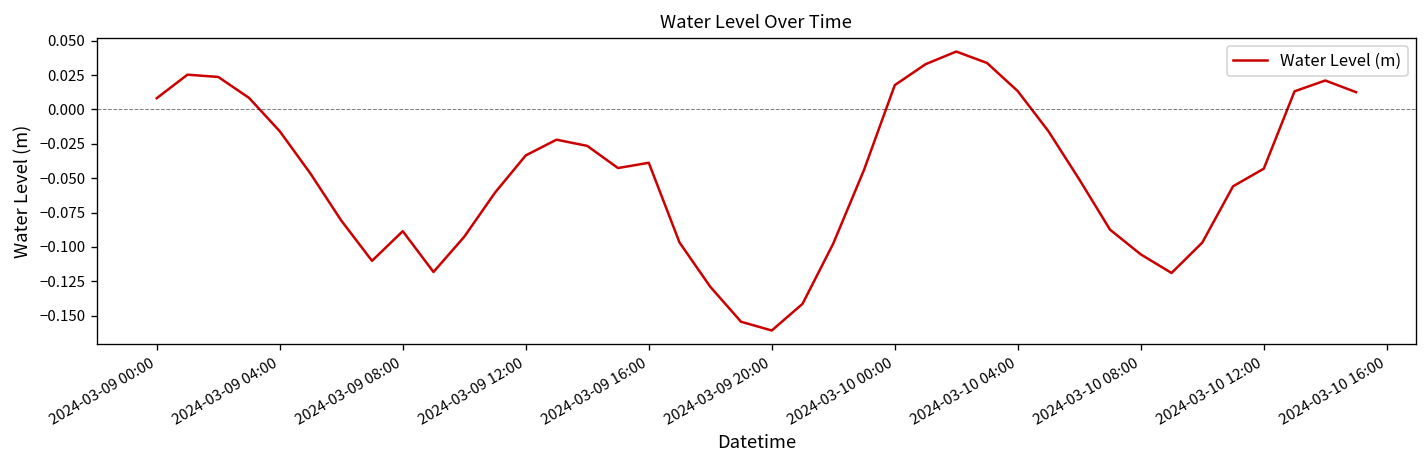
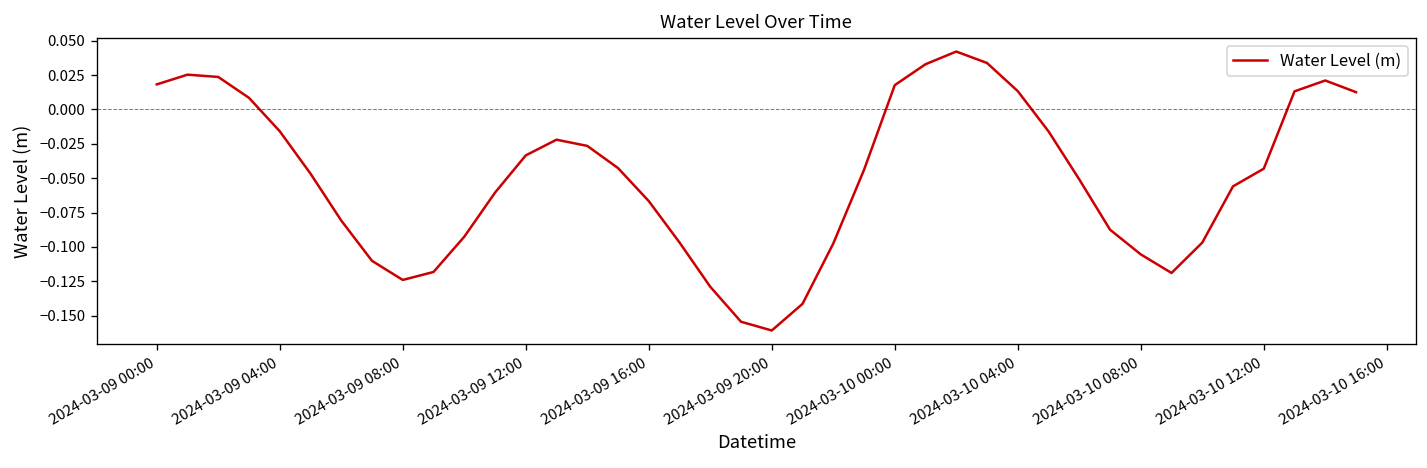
2024-03-09 00:00: 0.008 -> 0.018
2024-03-09 08:00: -0.089 -> -0.124
2024-03-09 16:00: -0.039 -> -0.067
